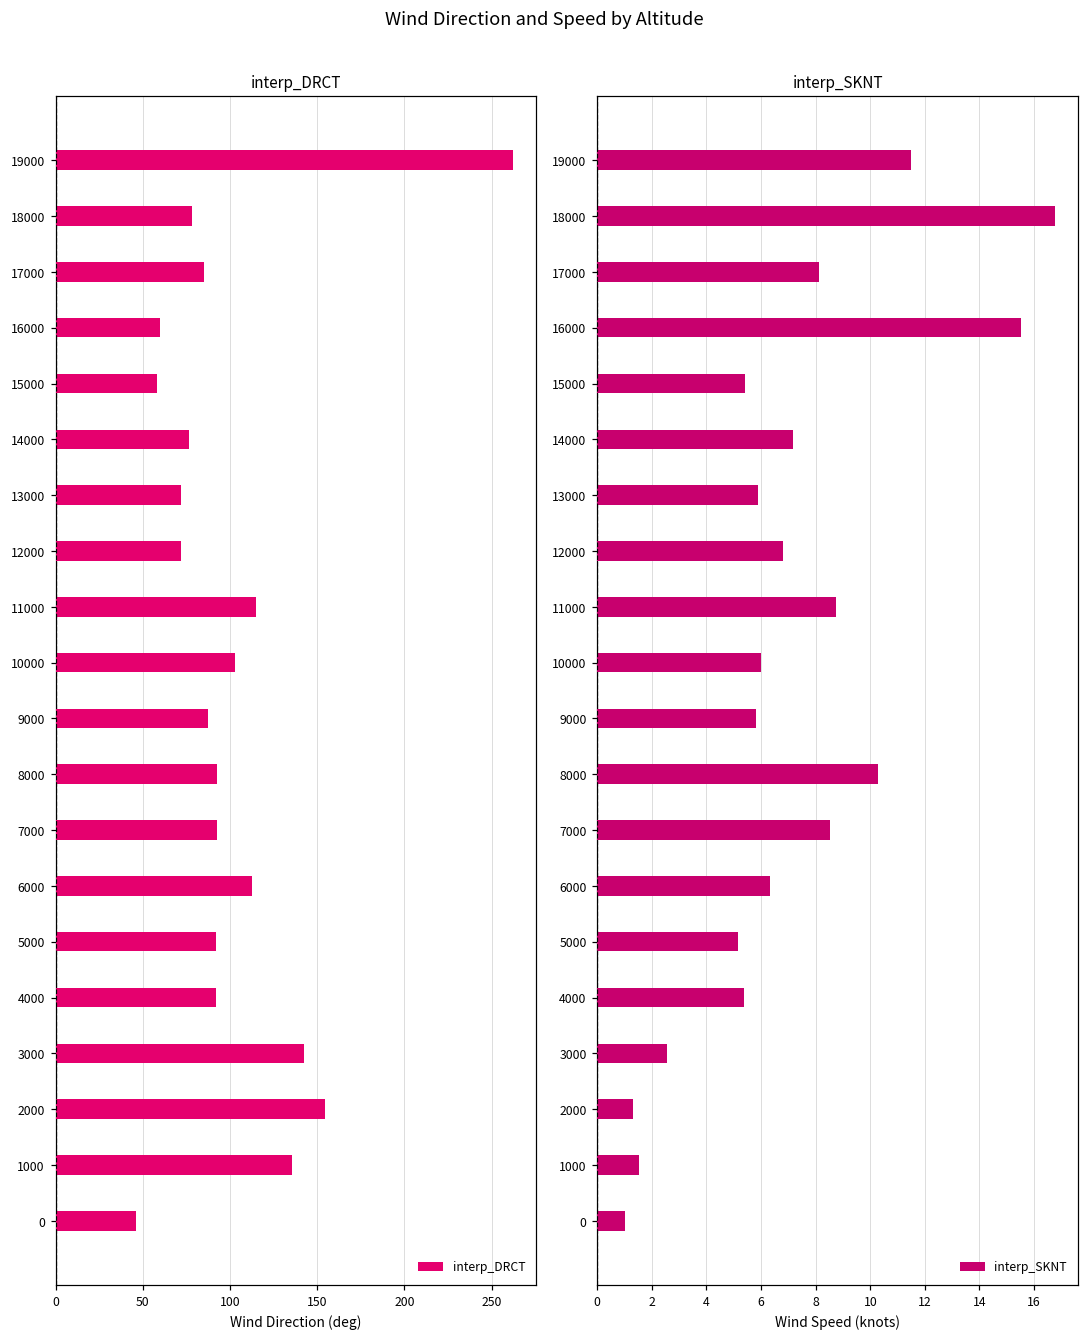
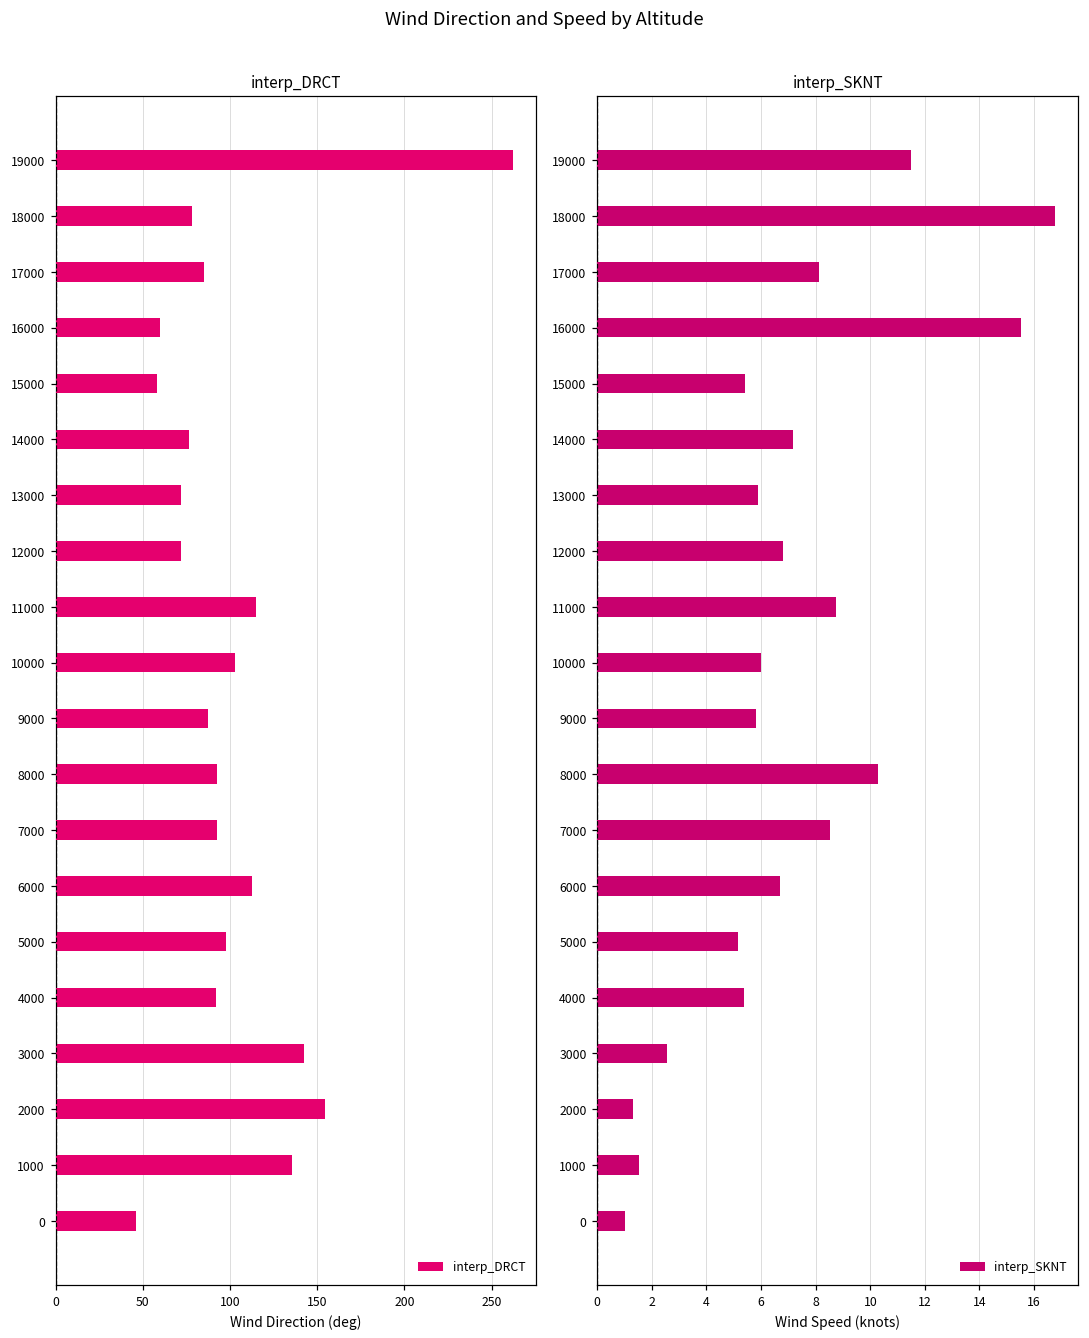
interp_DRCT, 5000: 92 -> 98
interp_SKNT, 6000: 6.3 -> 6.7
